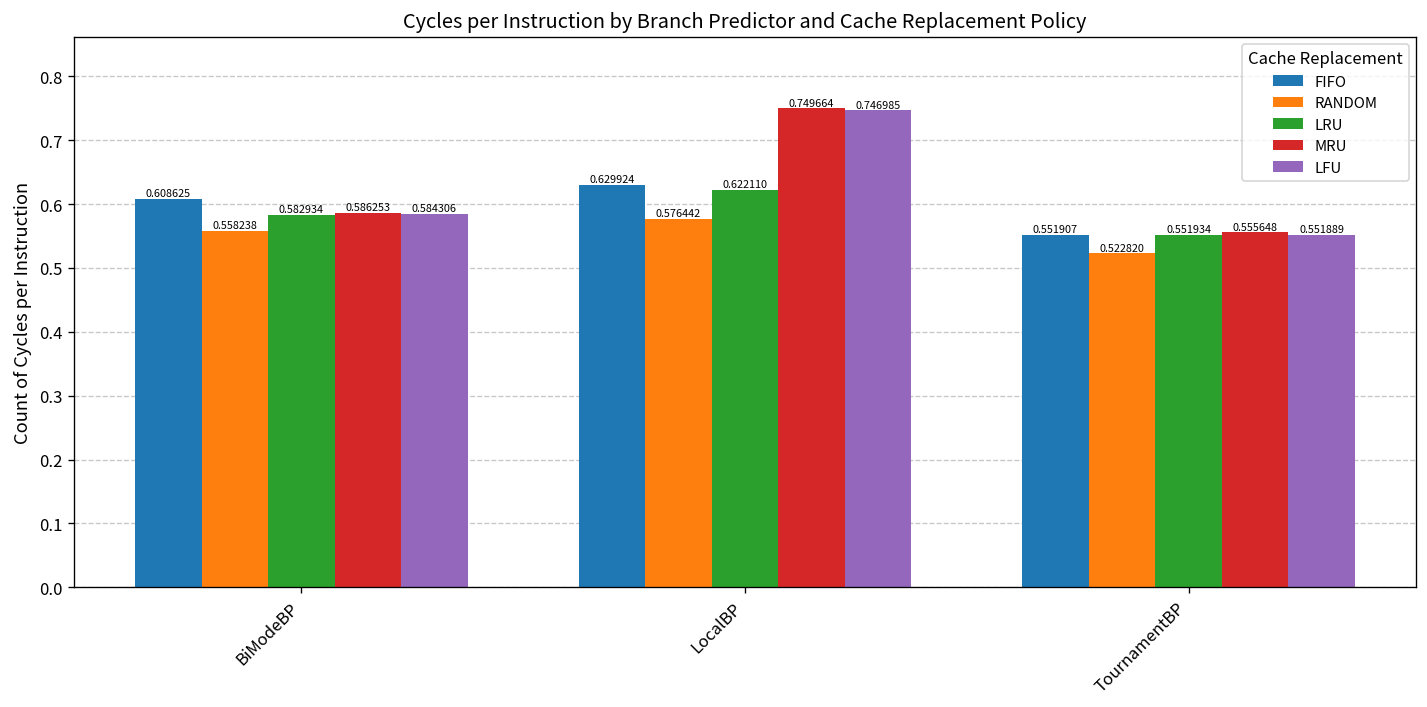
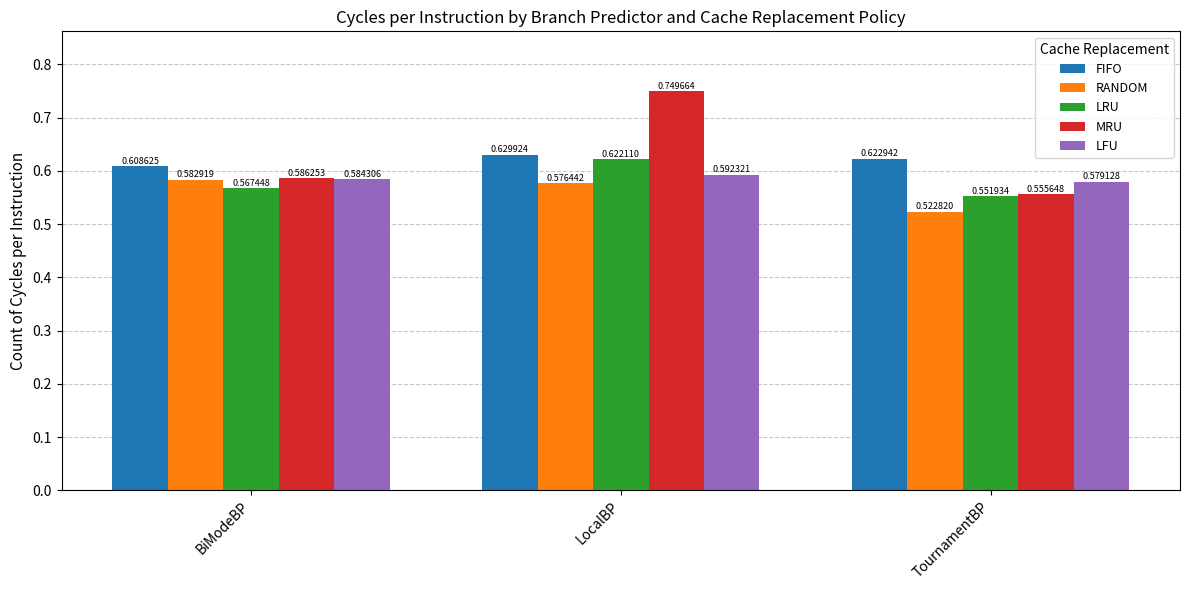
RANDOM, BiModeBP: 0.558238 -> 0.582919
LRU, BiModeBP: 0.582934 -> 0.567448
LFU, LocalBP: 0.746985 -> 0.592321
FIFO, TournamentBP: 0.551907 -> 0.622942
LFU, TournamentBP: 0.551889 -> 0.579128
